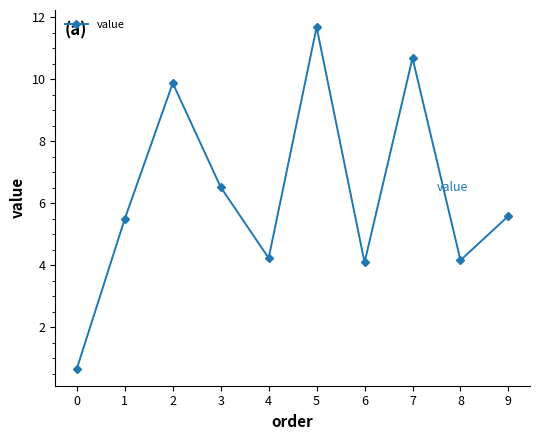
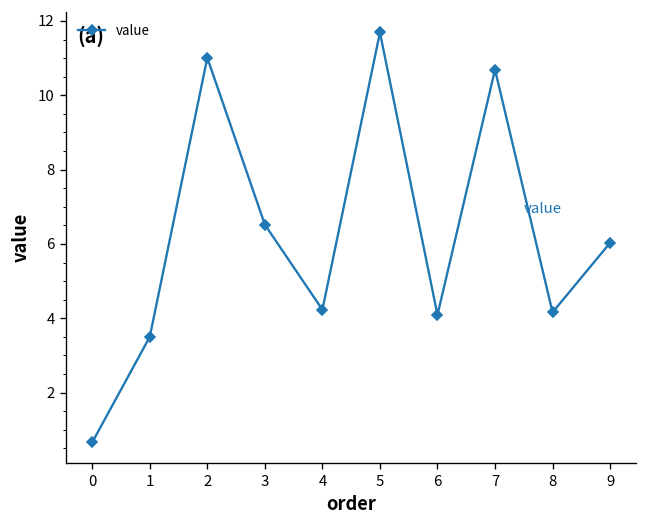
1: 5.5 -> 3.5
2: 9.9 -> 11.0
9: 5.6 -> 6.0
